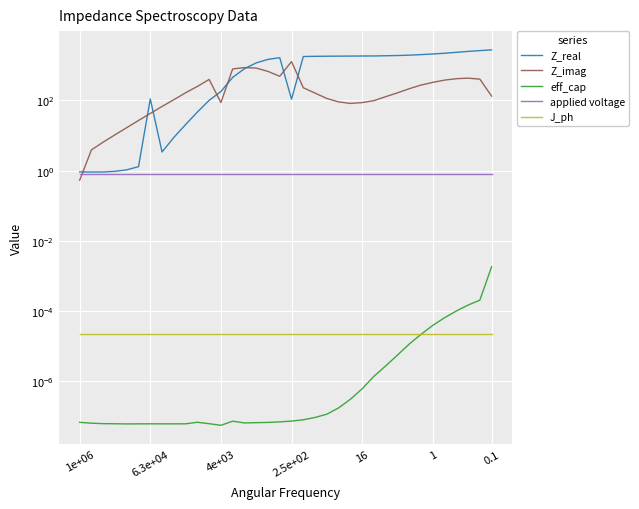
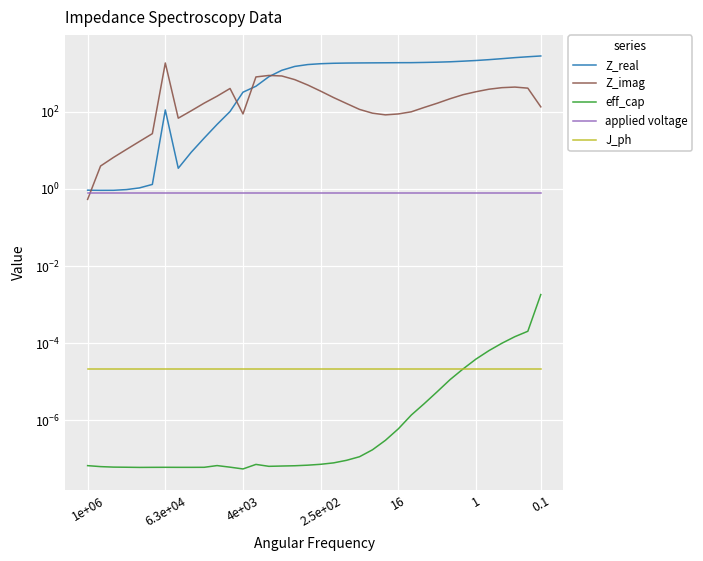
Z_imag, 6.3e+04: 40 -> 2000
Z_real, 4e+03: 200 -> 300
Z_real, 2.5e+02: 110 -> 2000
Z_imag, 2.5e+02: 1300 -> 300
